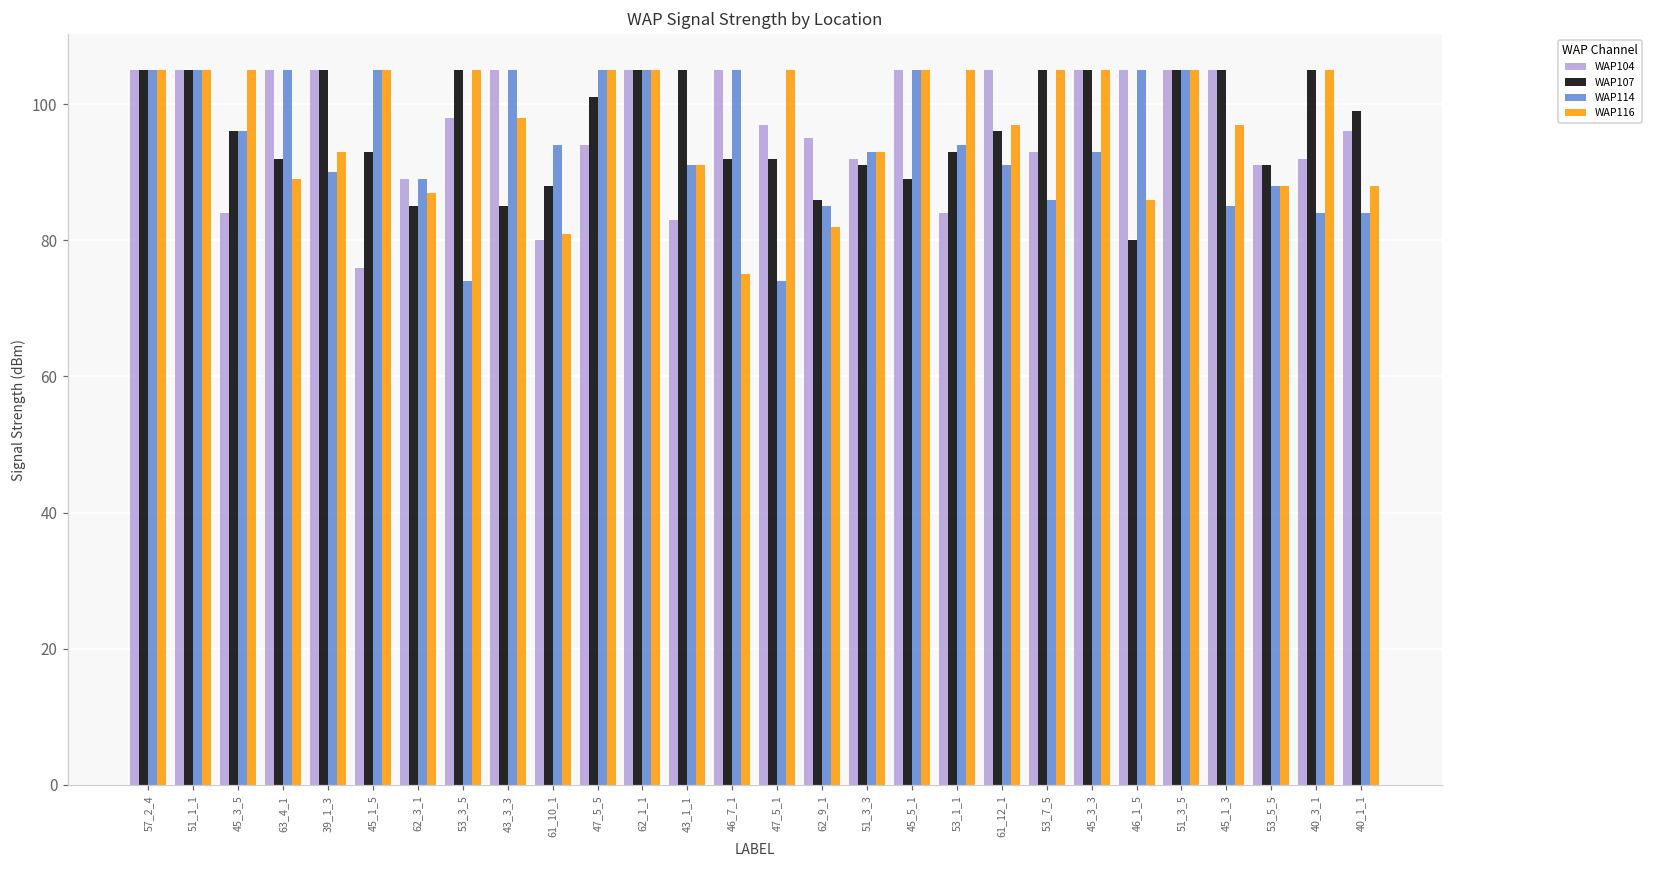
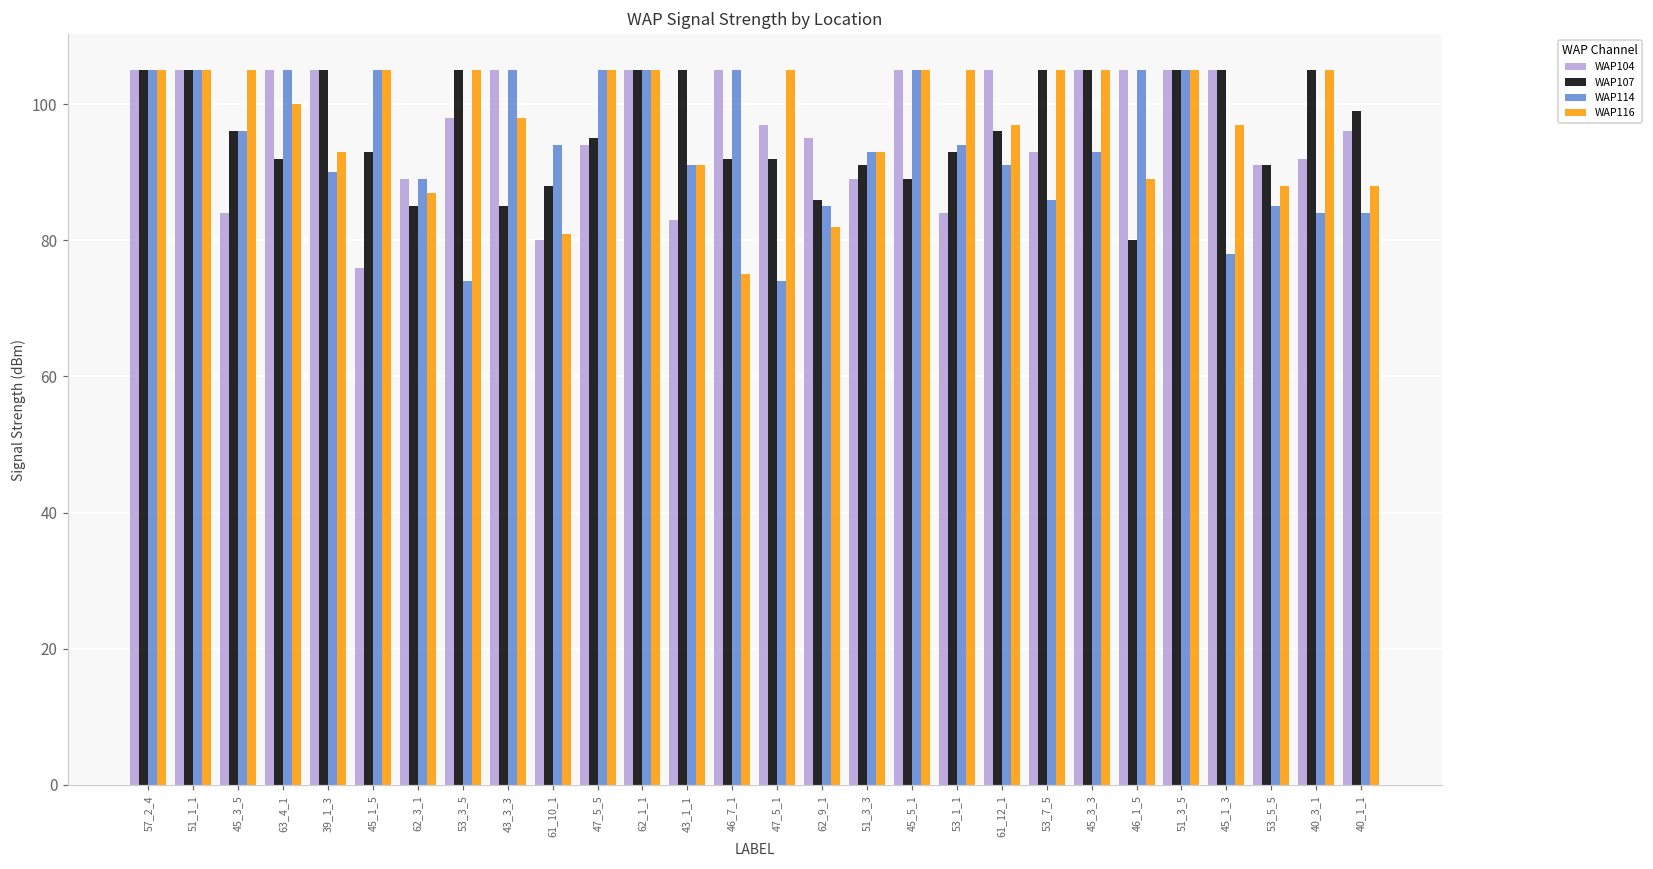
WAP116, 63_4_1: 89 -> 100
WAP107, 47_5_5: 101 -> 95
WAP104, 51_3_3: 92 -> 89
WAP116, 46_1_5: 86 -> 89
WAP114, 45_1_3: 85 -> 78
WAP114, 53_5_5: 88 -> 85
